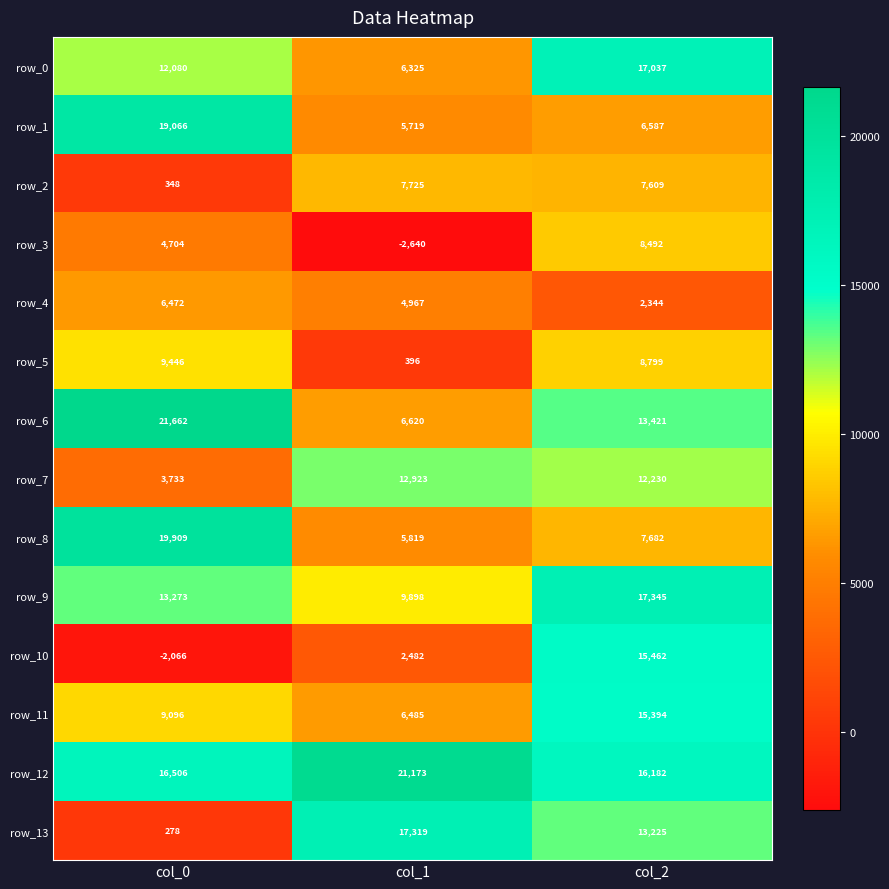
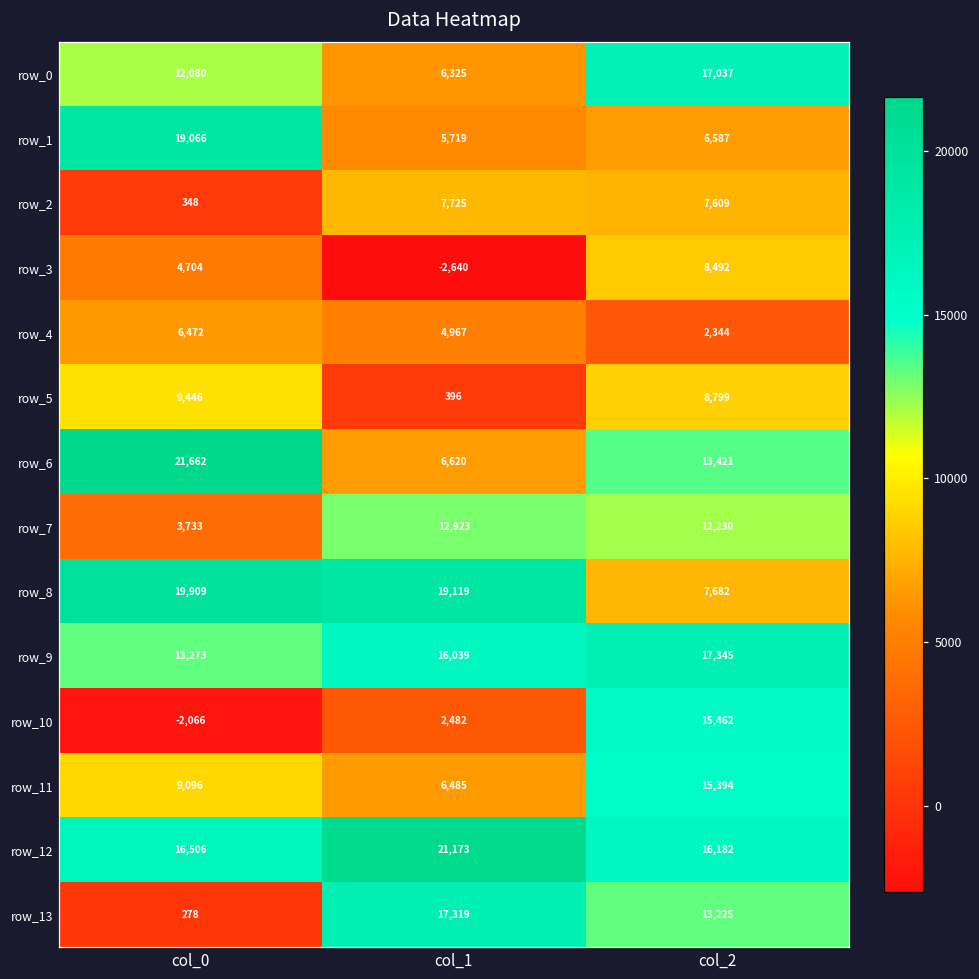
row_8, col_1: 5,819 -> 19,119
row_9, col_1: 9,898 -> 16,039
